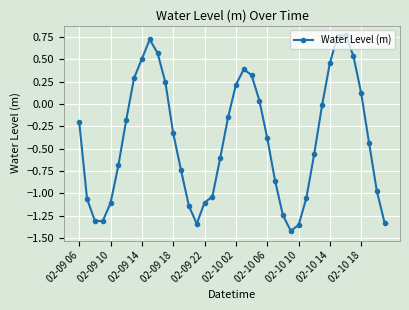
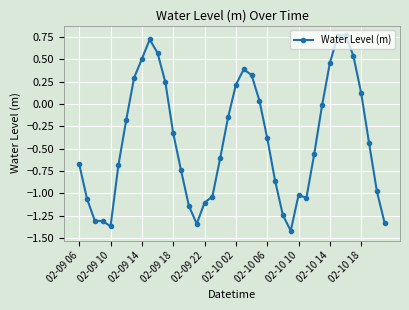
02-09 06: -0.2 -> -0.7
02-09 10: -1.1 -> -1.4
02-10 10: -1.4 -> -1.0
